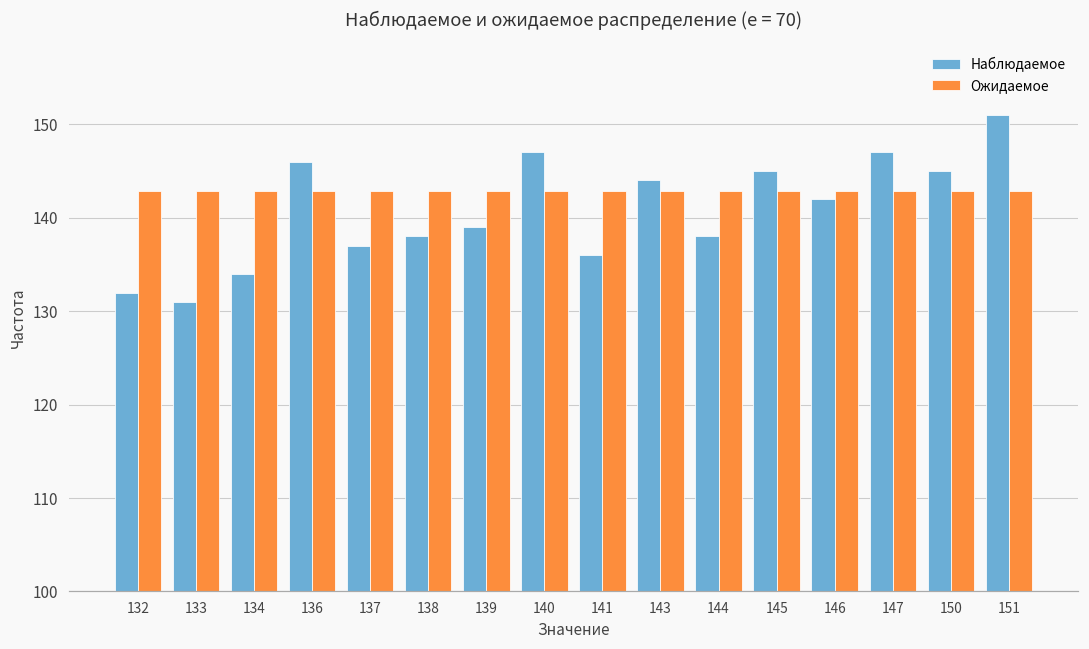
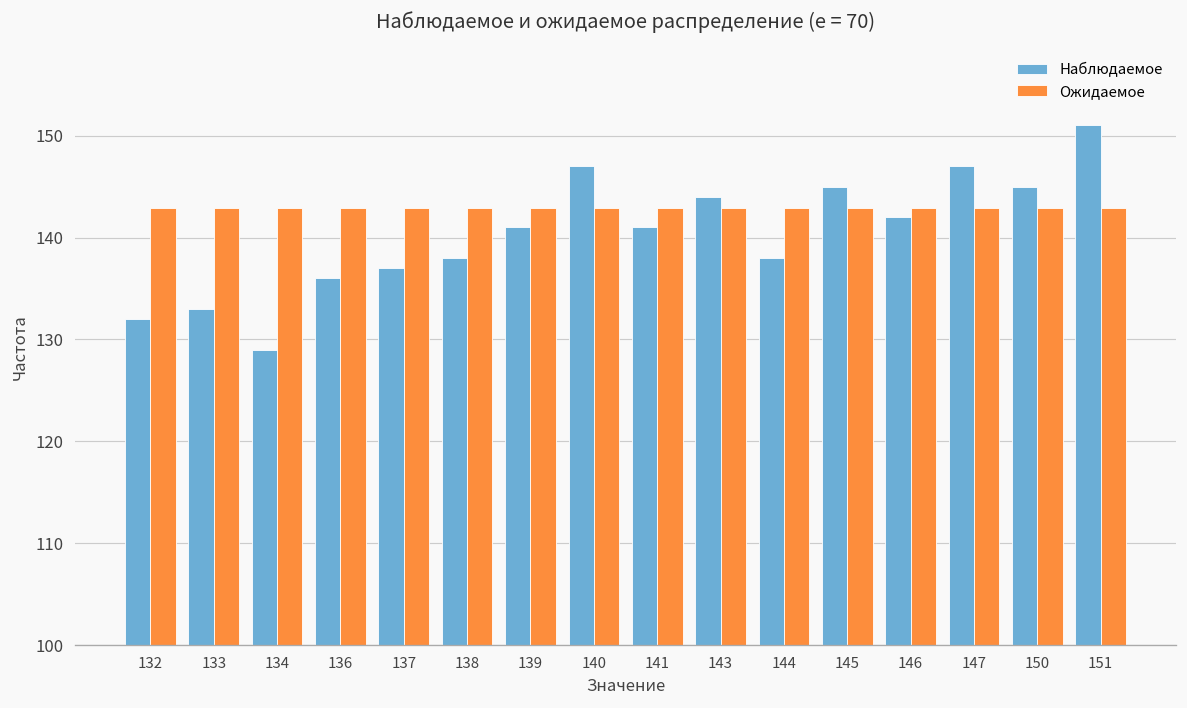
Наблюдаемое, 133: 131 -> 133
Наблюдаемое, 134: 134 -> 129
Наблюдаемое, 136: 146 -> 136
Наблюдаемое, 139: 139 -> 141
Наблюдаемое, 141: 136 -> 141
